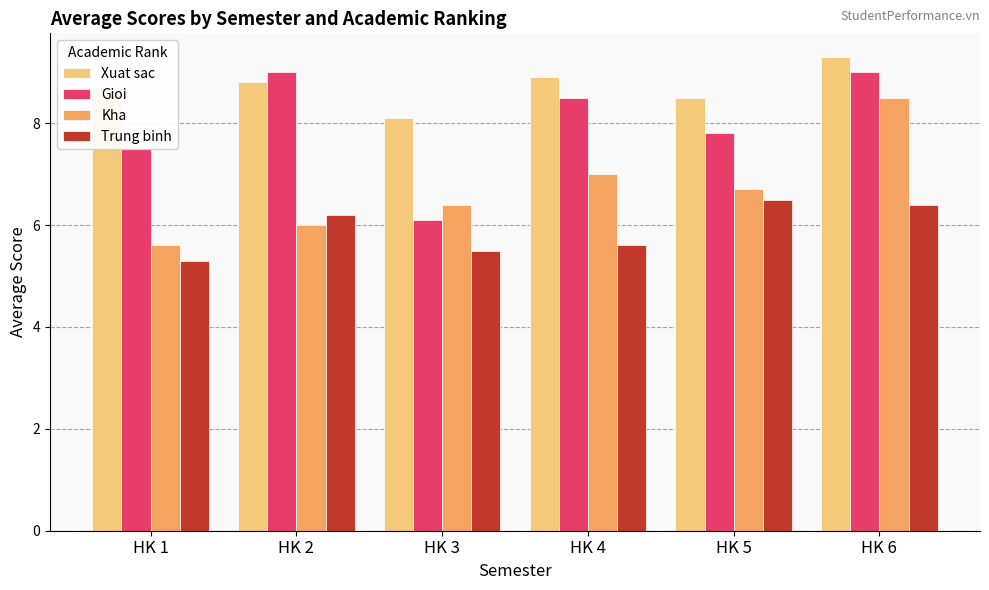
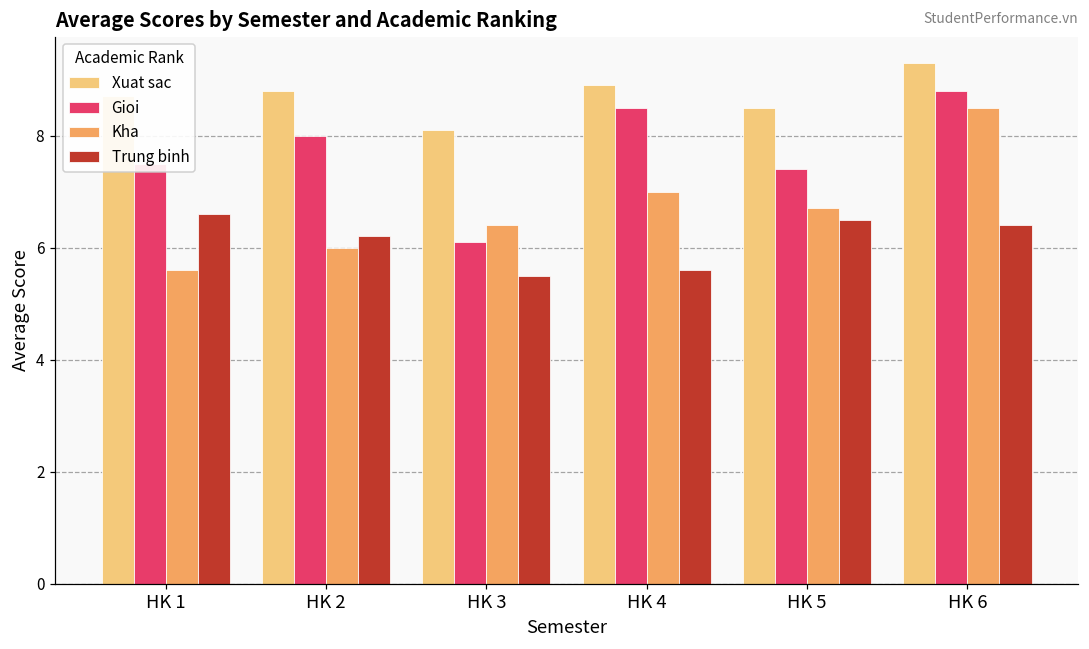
Trung binh, HK 1: 5.3 -> 6.6
Gioi, HK 2: 9 -> 8
Gioi, HK 5: 7.8 -> 7.4
Gioi, HK 6: 9.0 -> 8.8
